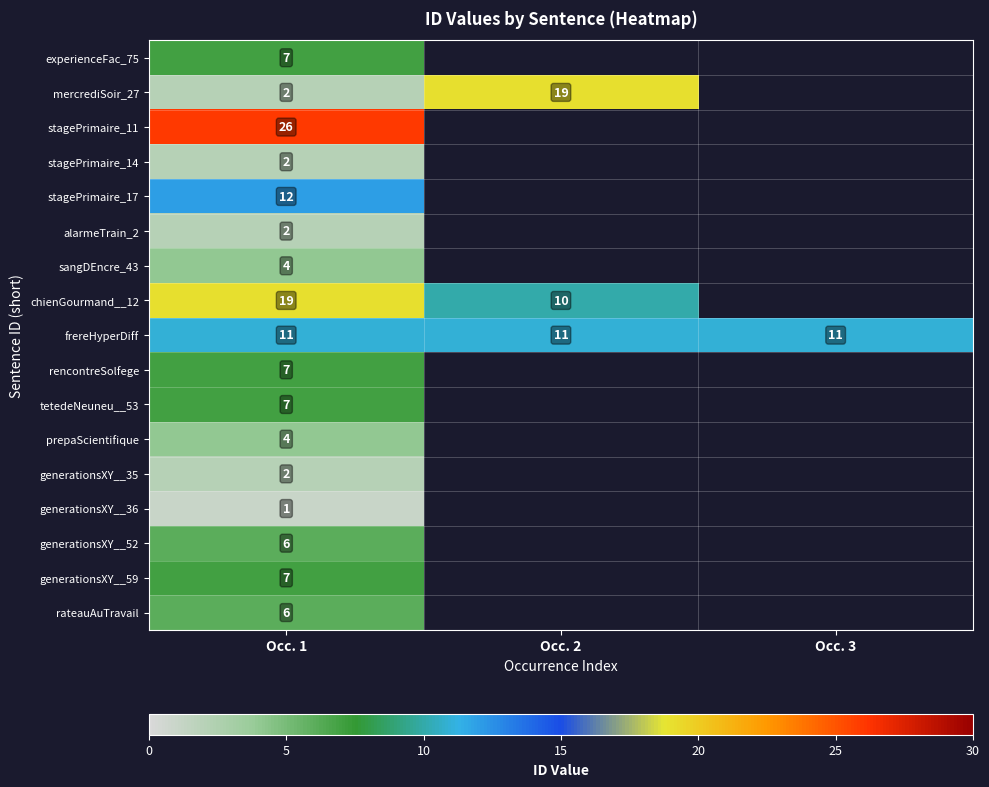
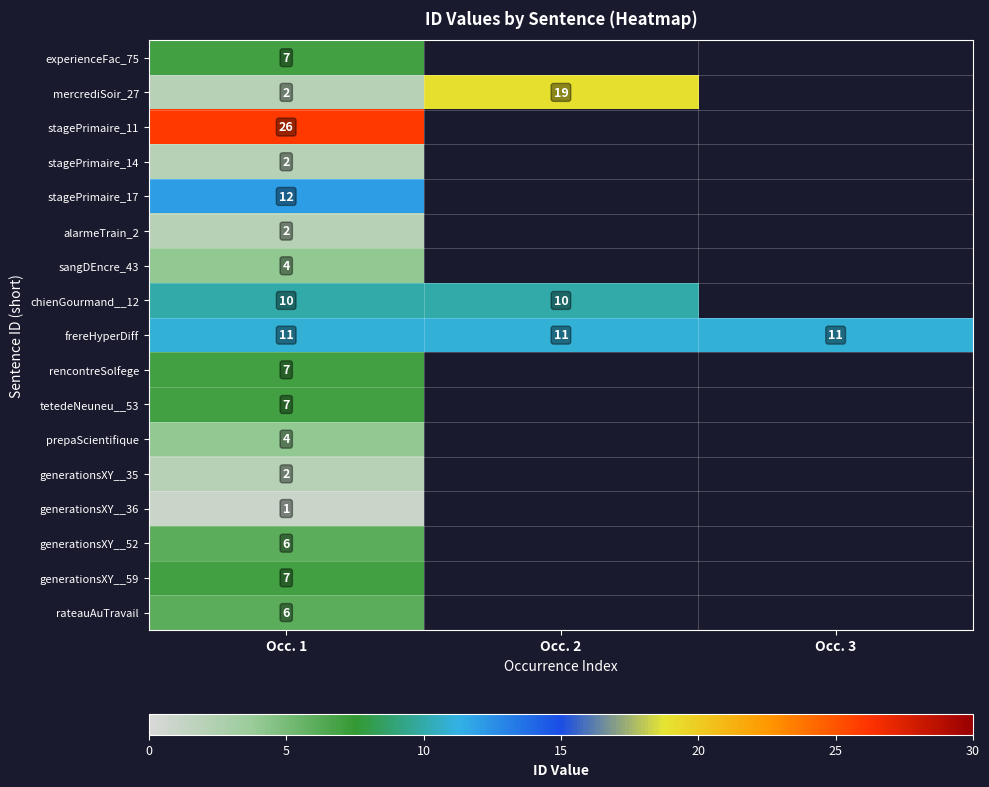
chienGourmand__12, Occ. 1: 19 -> 10
